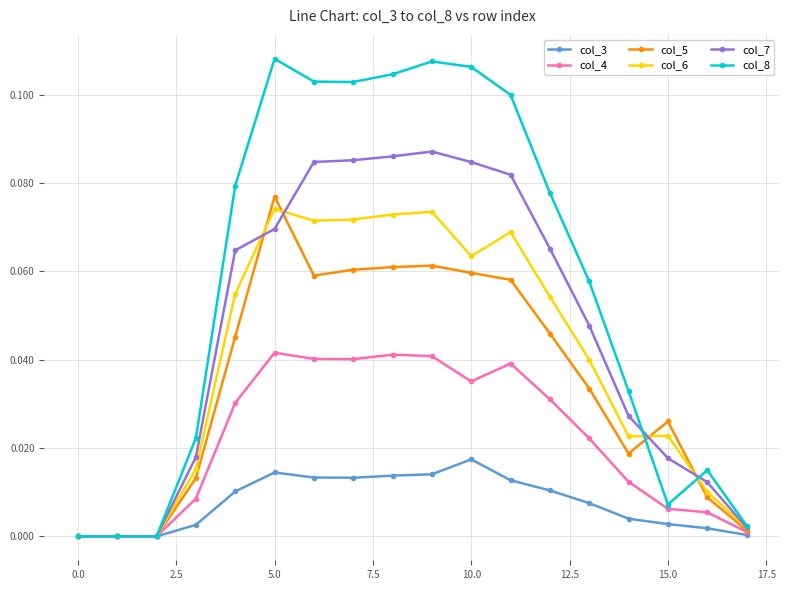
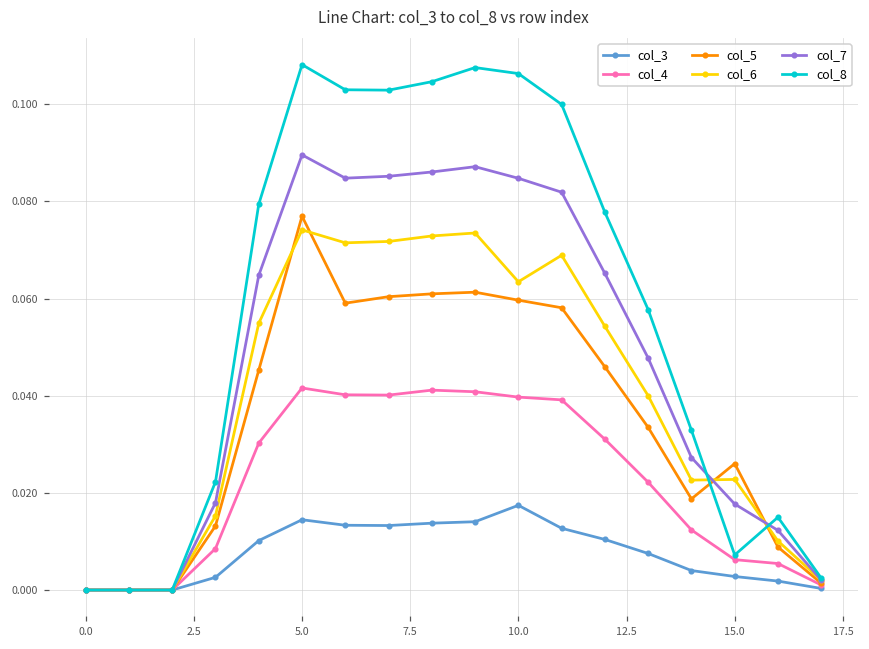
col_7, 5.0: 0.070 -> 0.090
col_4, 10.0: 0.035 -> 0.040
